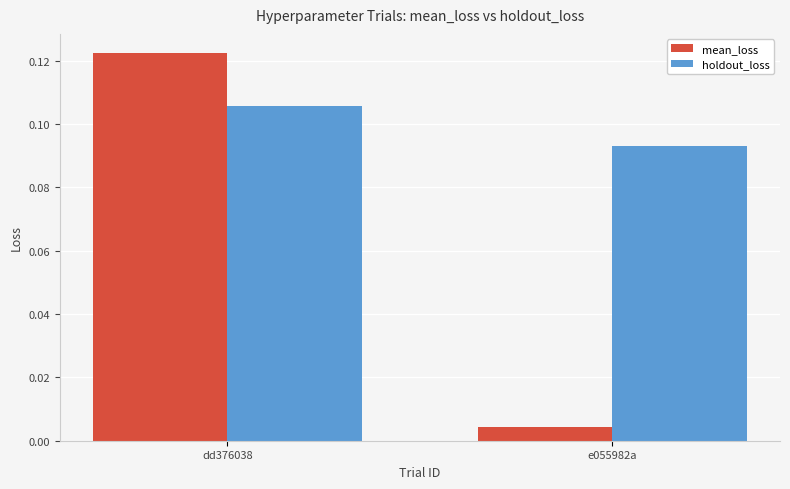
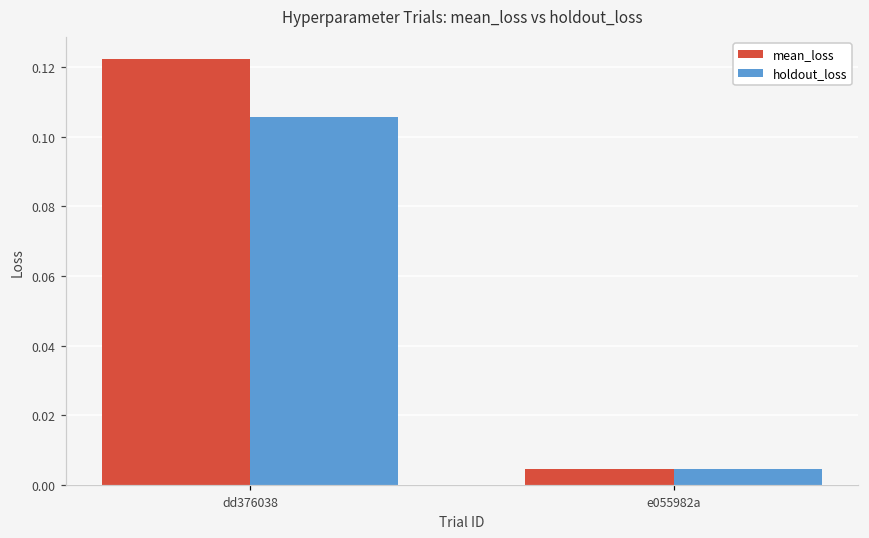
holdout_loss, e055982a: 0.093 -> 0.004
